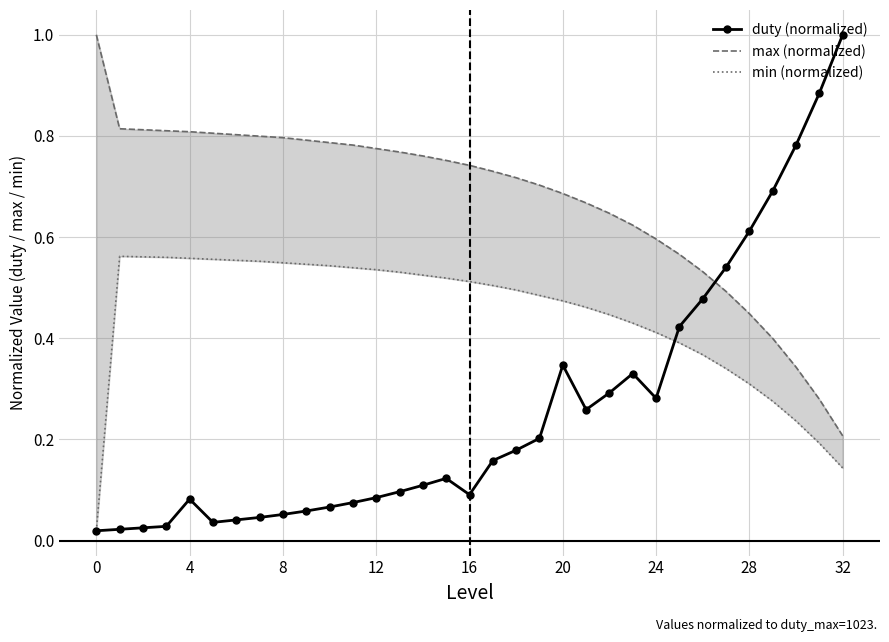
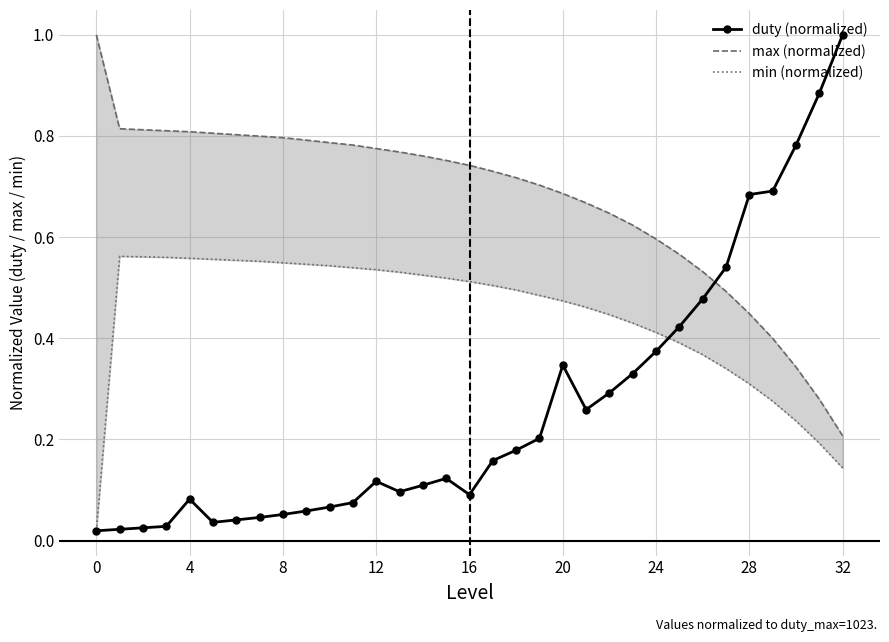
duty (normalized), 12: 0.09 -> 0.12
duty (normalized), 24: 0.28 -> 0.37
duty (normalized), 28: 0.61 -> 0.68
